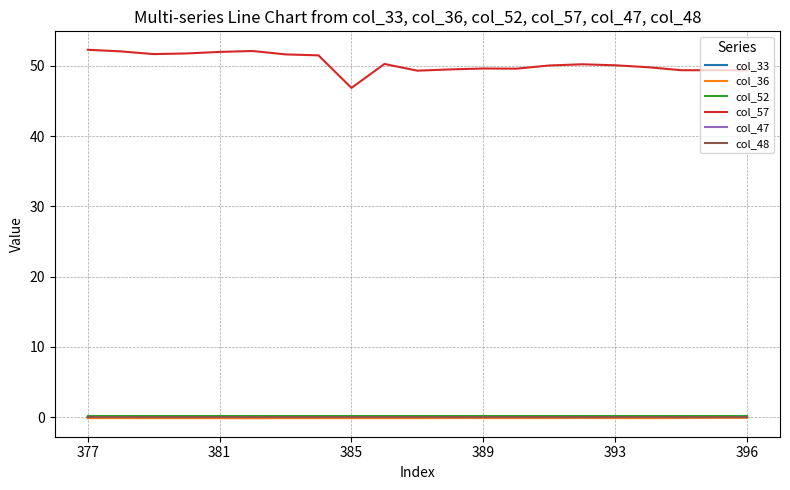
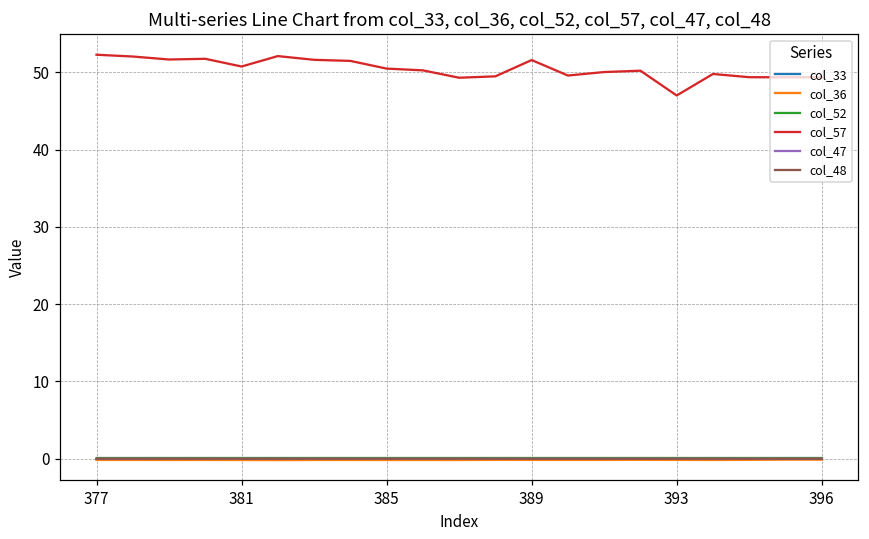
col_57, 381: 52 -> 51
col_57, 385: 47 -> 50
col_57, 389: 50 -> 52
col_57, 393: 50 -> 47
